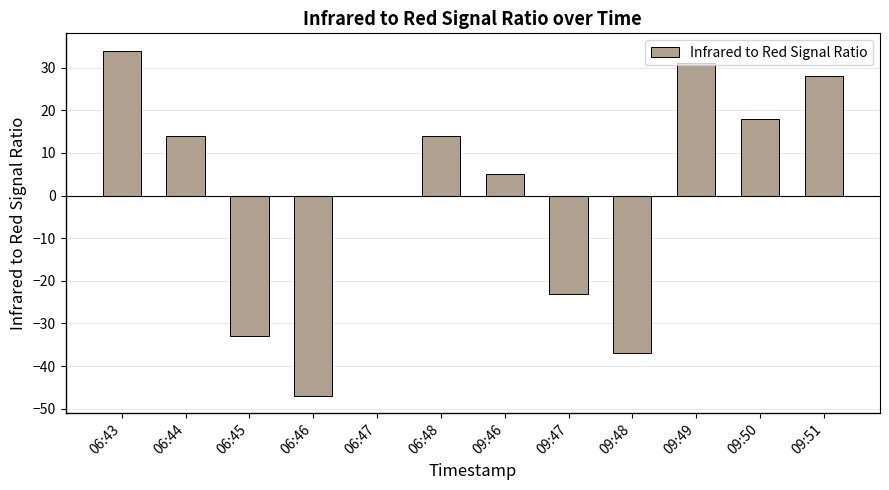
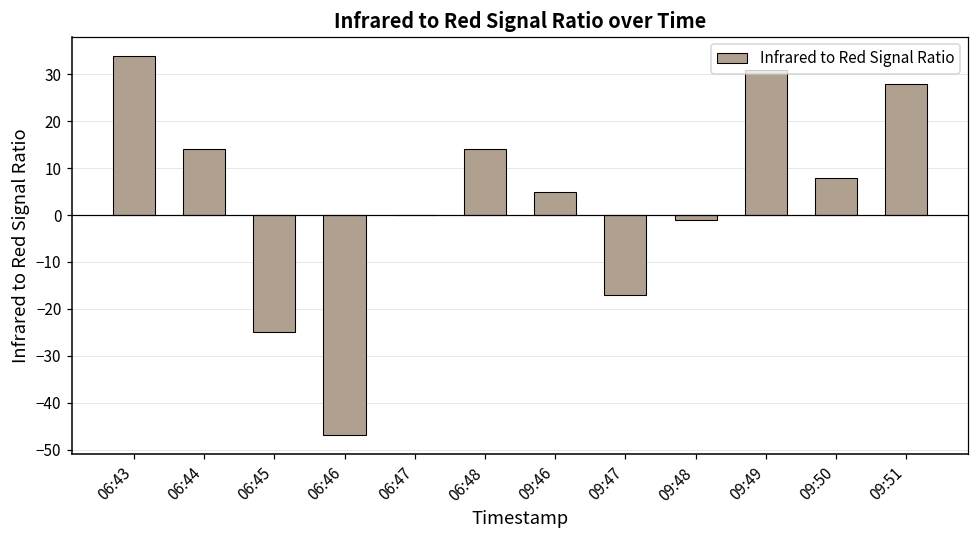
06:45: -33 -> -25
09:47: -23 -> -17
09:48: -37 -> -1
09:50: 18 -> 8
